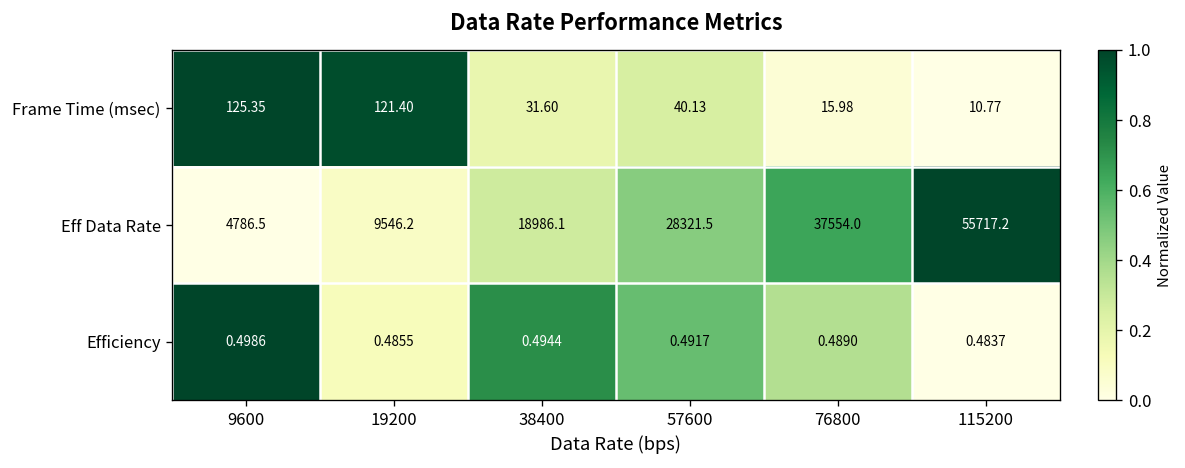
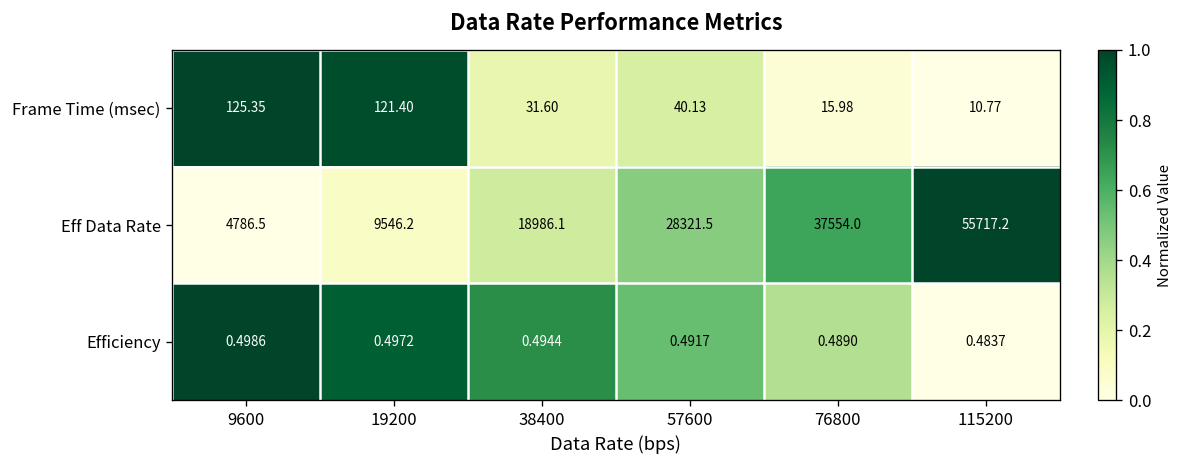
Efficiency, 19200: 0.4855 -> 0.4972
